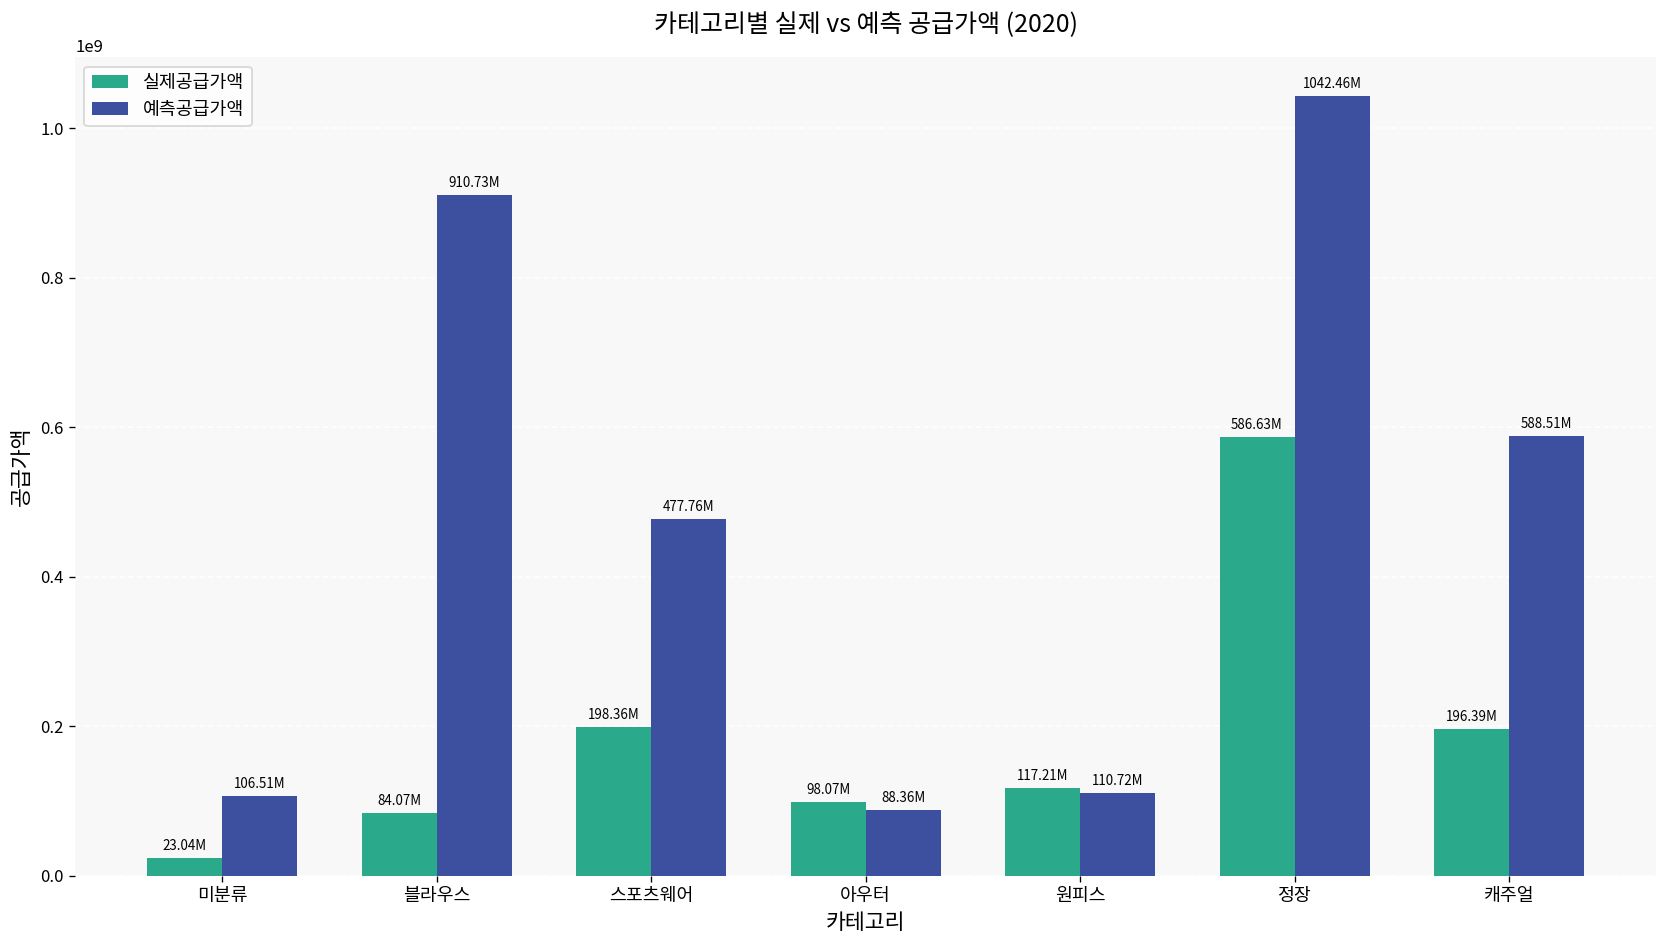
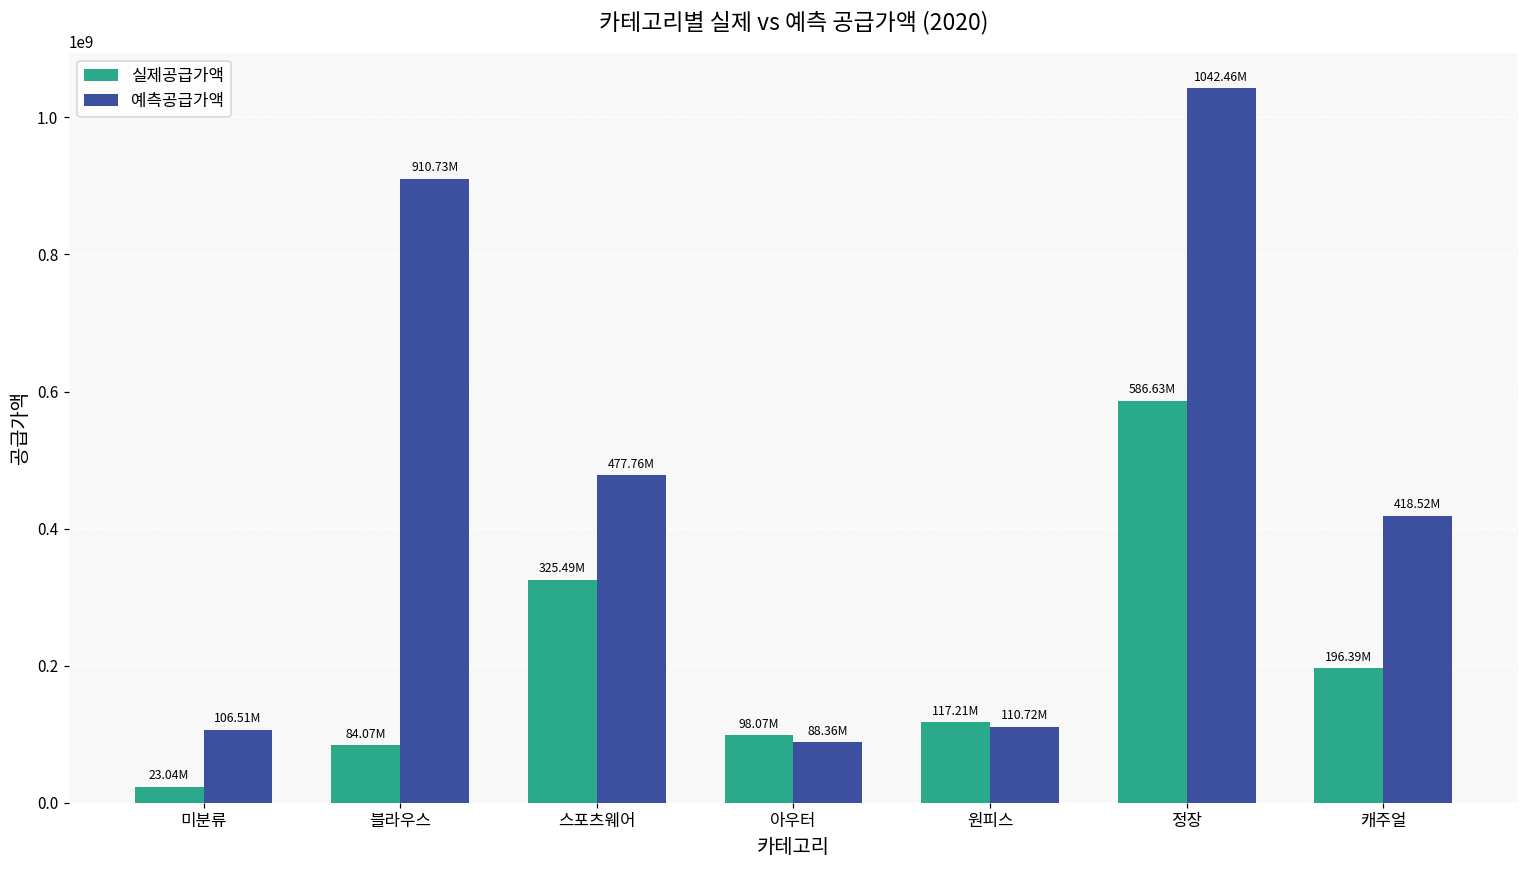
실제공급가액, 스포츠웨어: 198.36M -> 325.49M
예측공급가액, 캐주얼: 588.51M -> 418.52M
